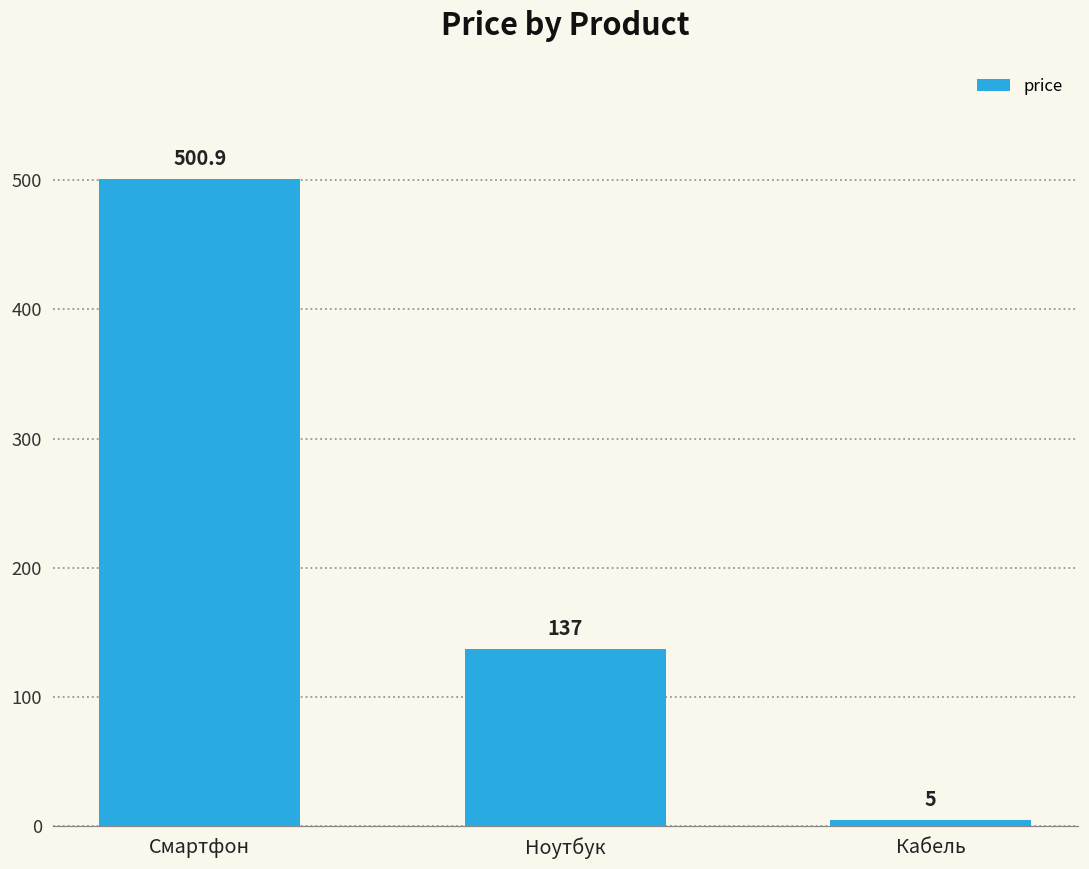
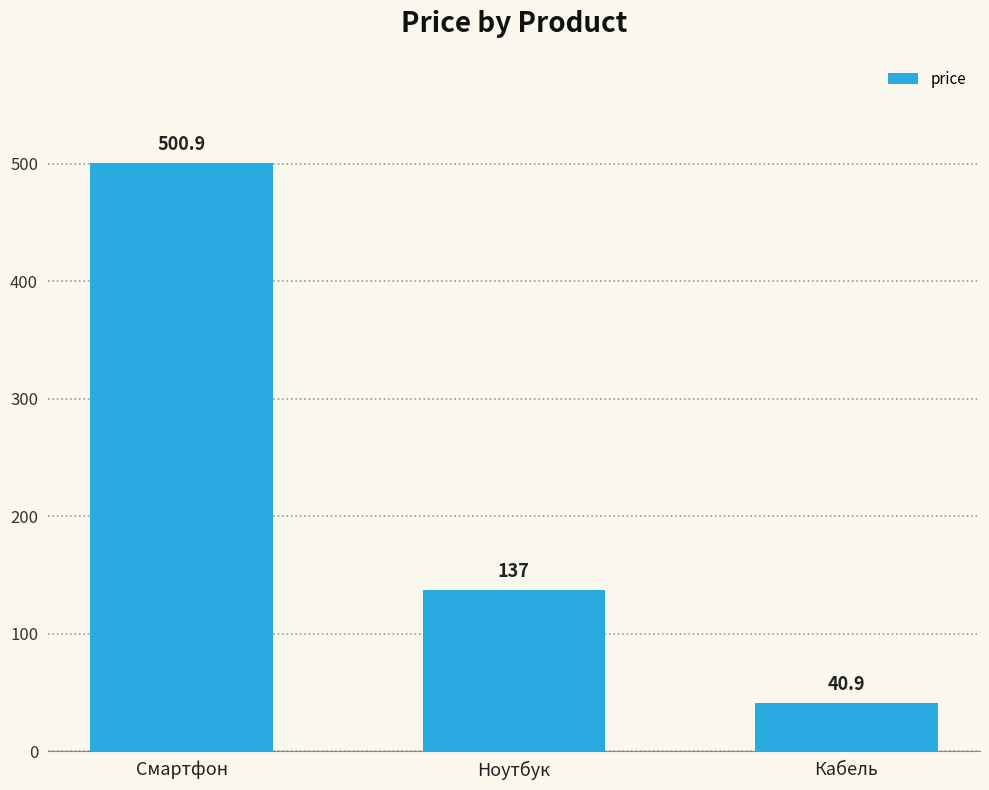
Кабель: 5 -> 40.9
